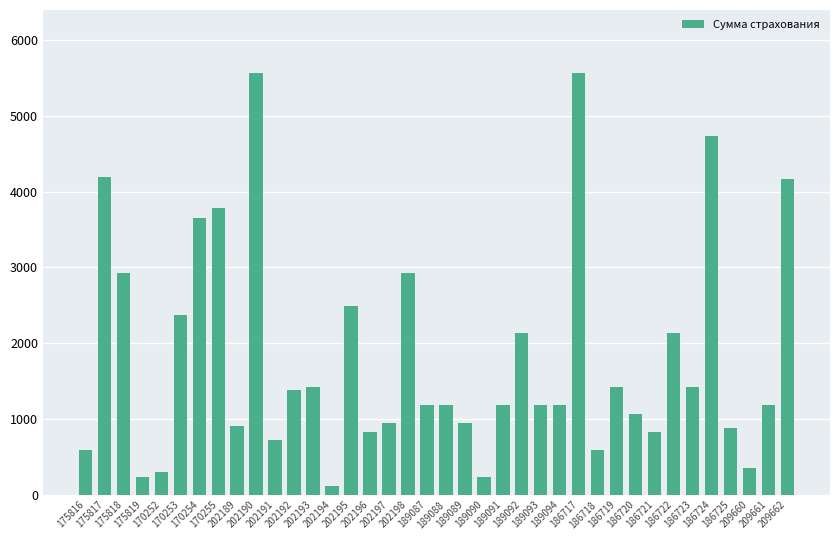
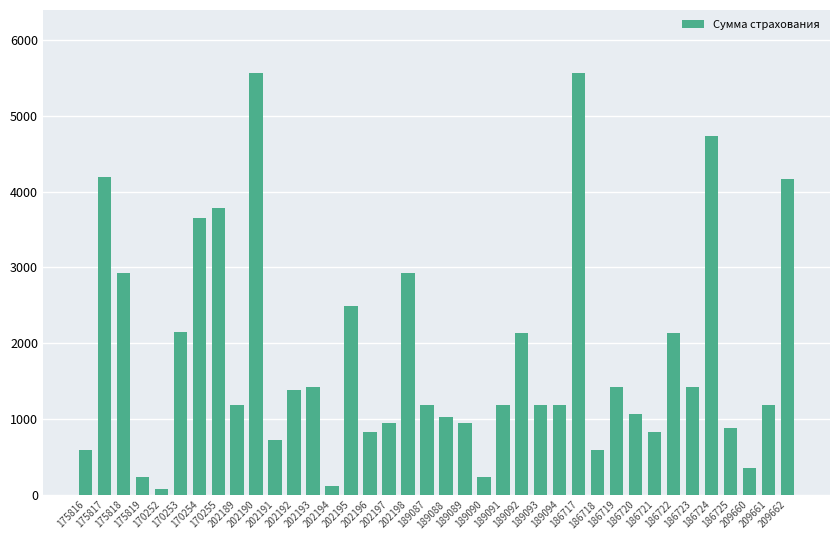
170252: 300 -> 100
170253: 2400 -> 2200
202189: 900 -> 1200
189088: 1200 -> 1000
